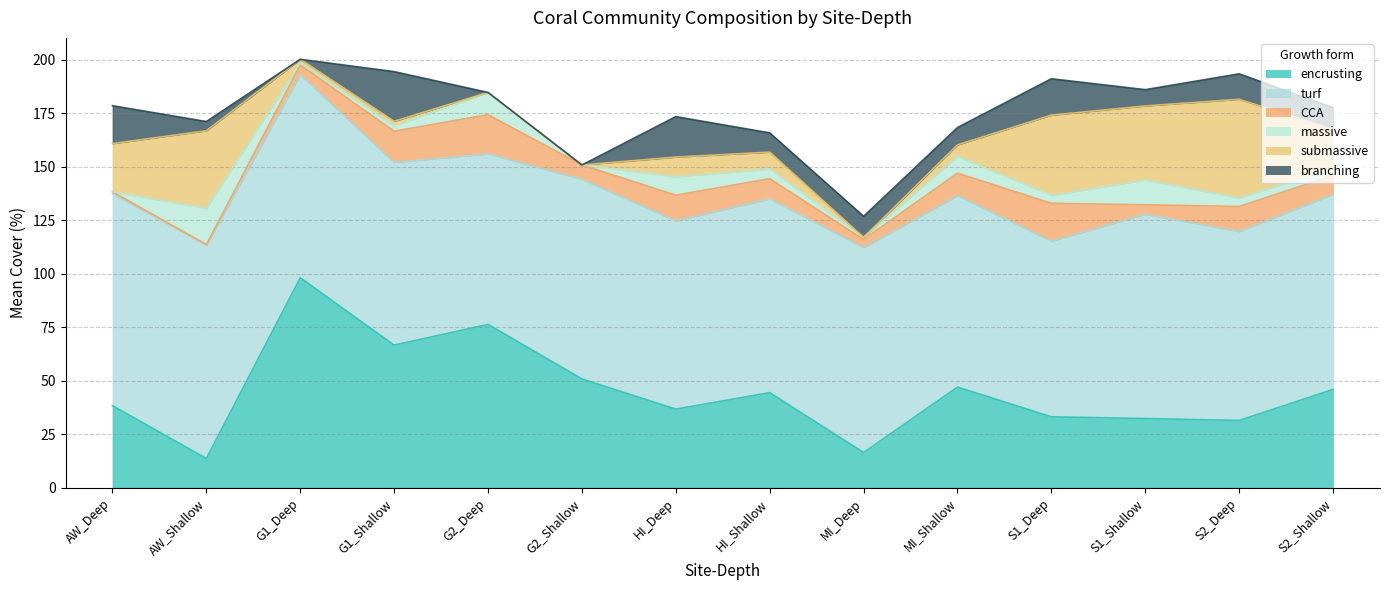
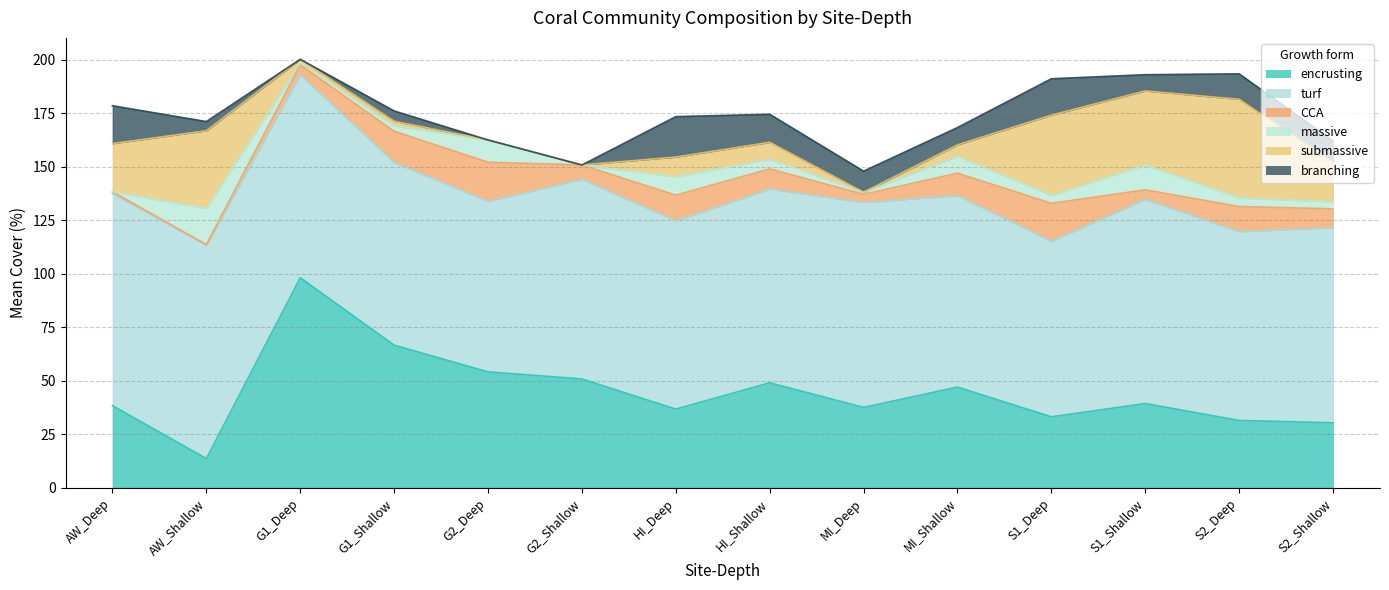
branching, G1_Shallow: 23 -> 5
encrusting, G2_Deep: 76 -> 54
encrusting, HI_Shallow: 44 -> 49
branching, HI_Shallow: 9 -> 13
encrusting, MI_Deep: 16 -> 38
encrusting, S1_Shallow: 32 -> 39
encrusting, S2_Shallow: 46 -> 30
